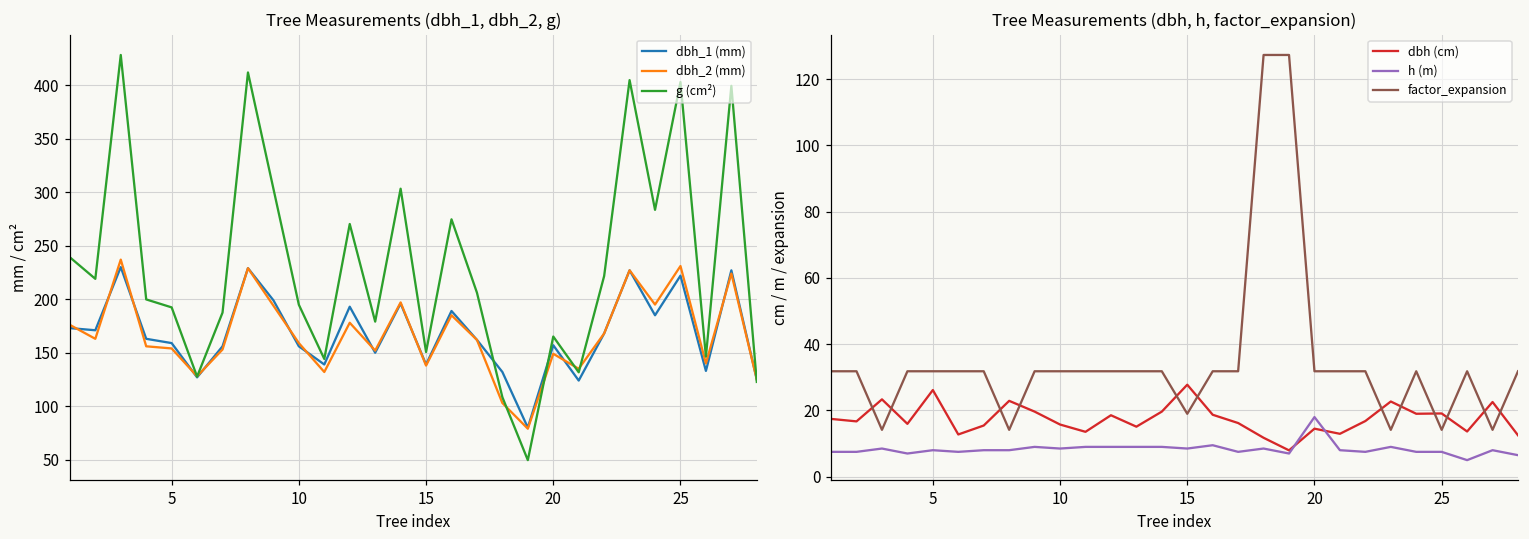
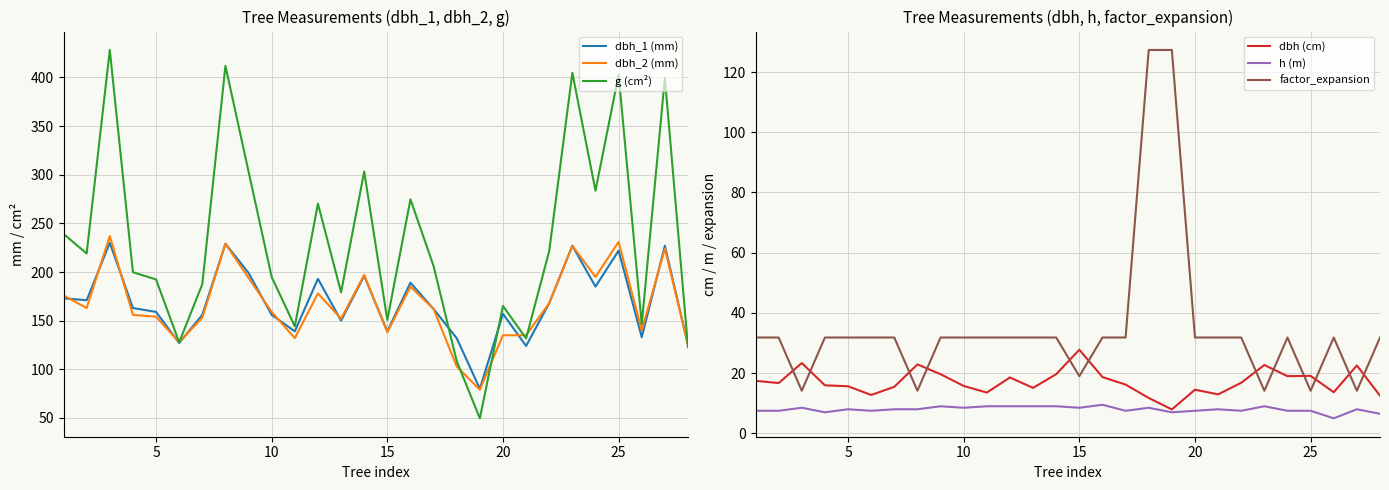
Tree Measurements (dbh_1, dbh_2, g), dbh_2 (mm), 20: 150 -> 140
Tree Measurements (dbh, h, factor_expansion), dbh (cm), 5: 26 -> 16
Tree Measurements (dbh, h, factor_expansion), h (m), 20: 18 -> 8
